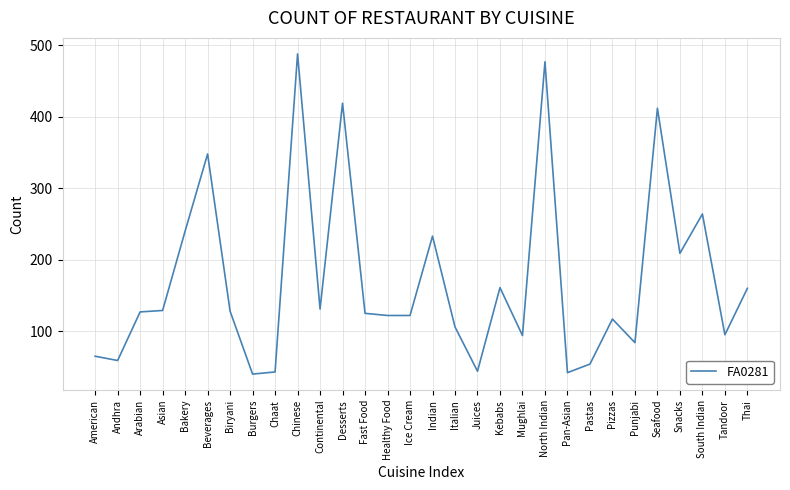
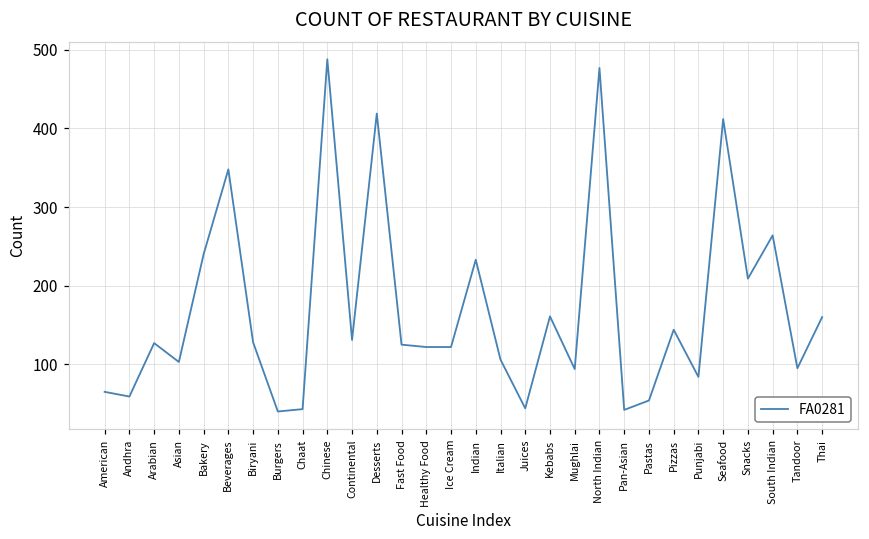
Asian: 130 -> 100
Pizzas: 120 -> 140
